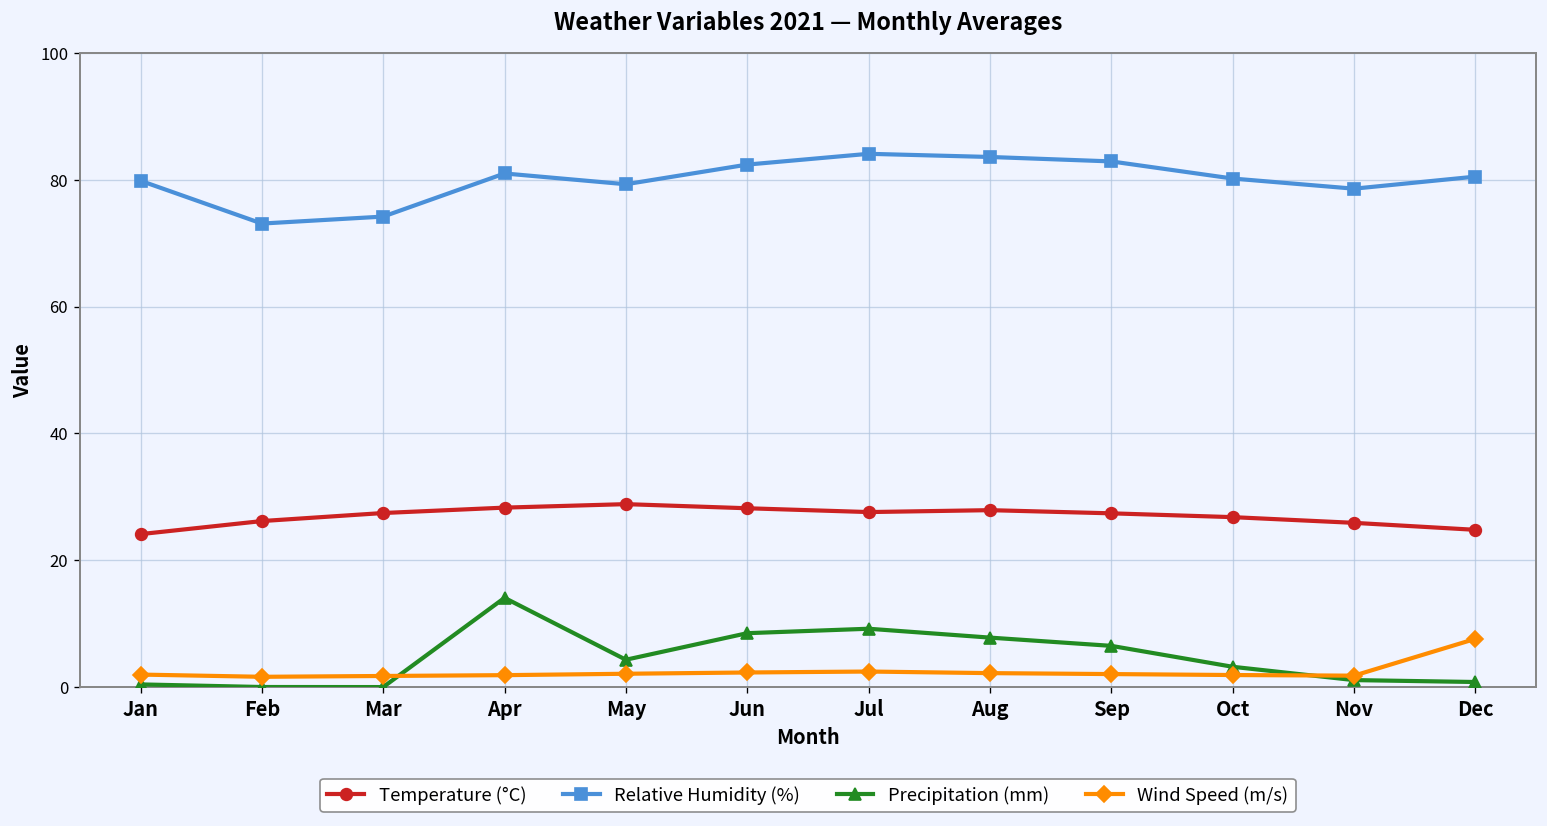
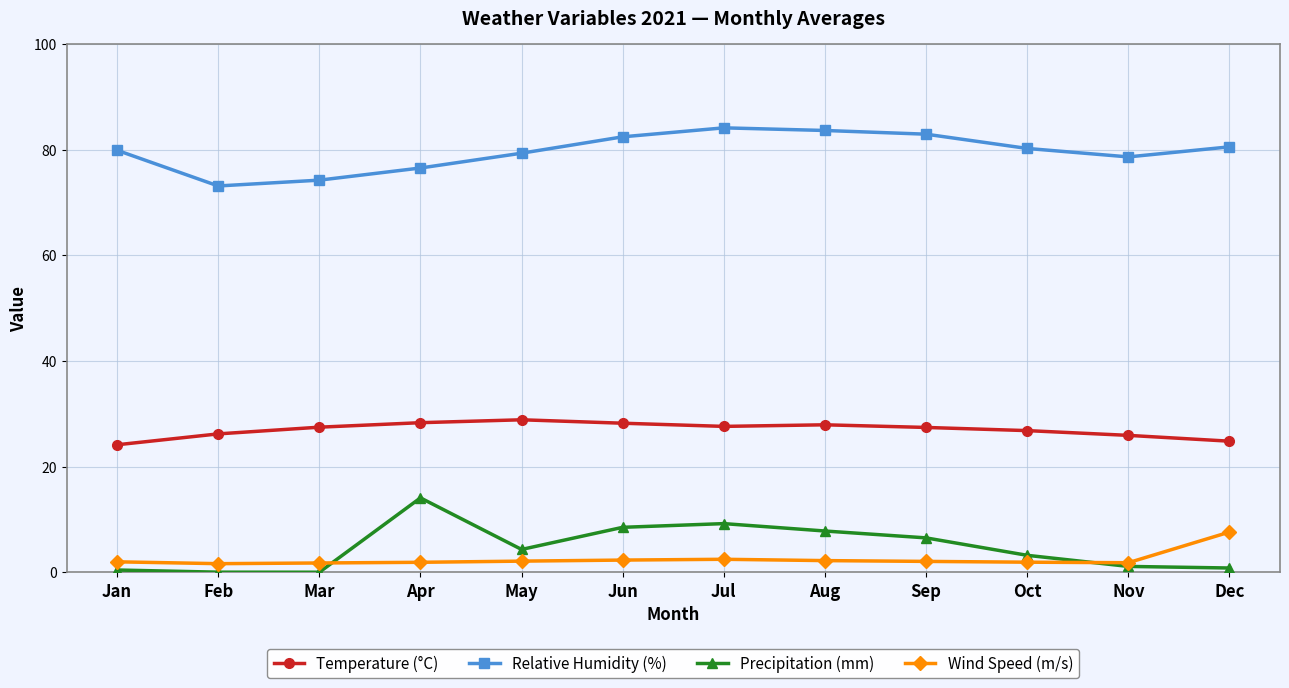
Relative Humidity (%), Apr: 81 -> 77
